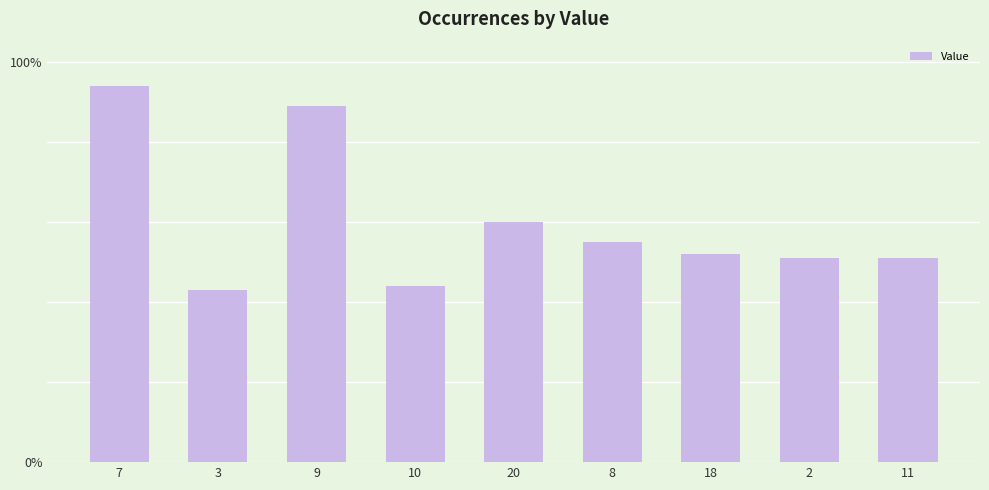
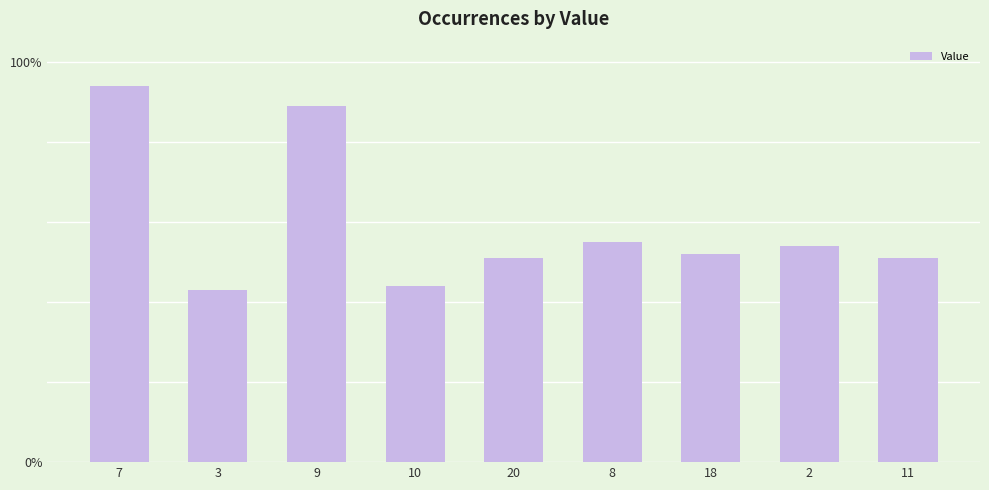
20: 60% -> 51%
2: 51% -> 54%
